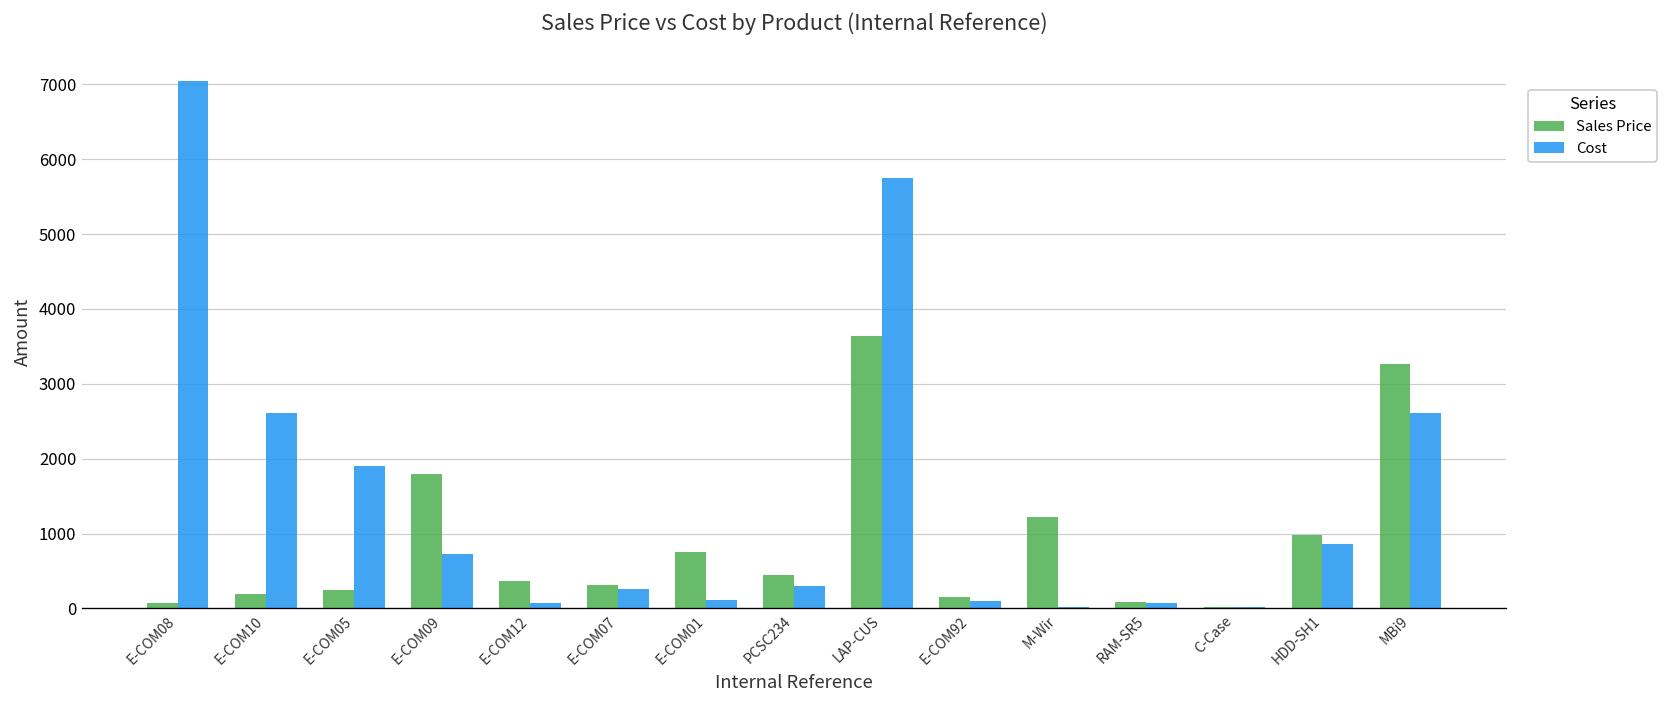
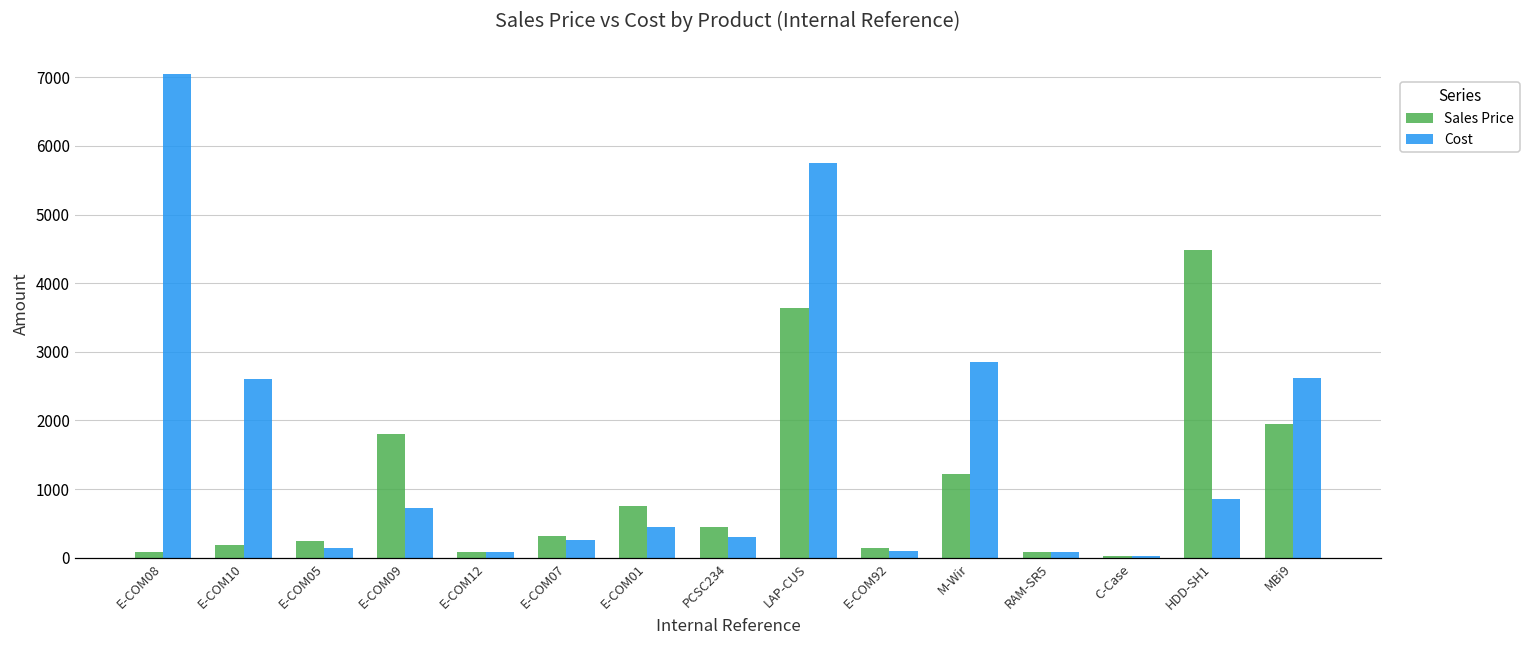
Cost, E-COM05: 1900 -> 100
Sales Price, E-COM12: 400 -> 100
Cost, E-COM01: 100 -> 500
Cost, M-Wir: 0 -> 2900
Sales Price, HDD-SH1: 1000 -> 4500
Sales Price, MBi9: 3300 -> 2000
